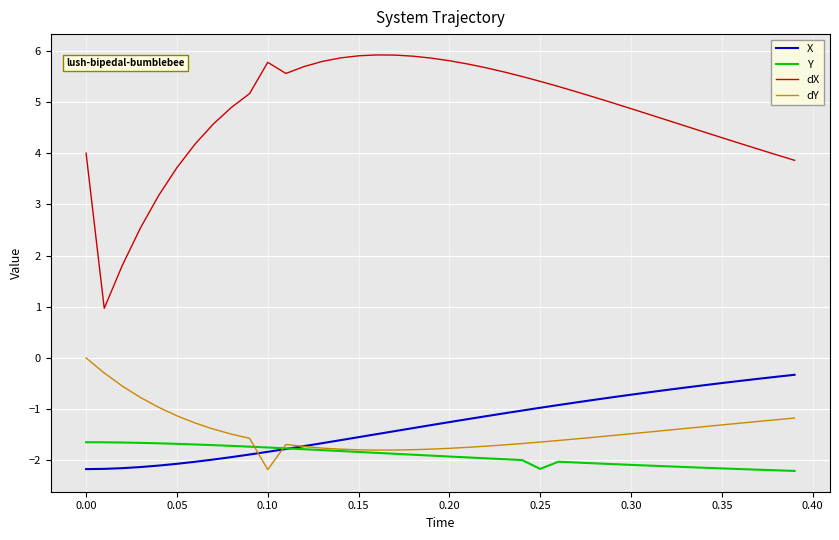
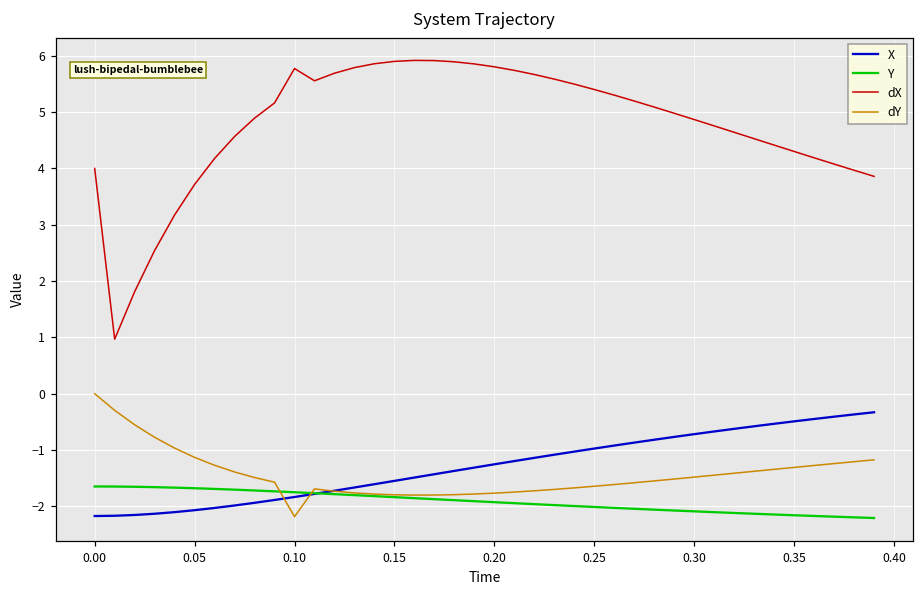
Y, 0.25: -2.2 -> -2.0
